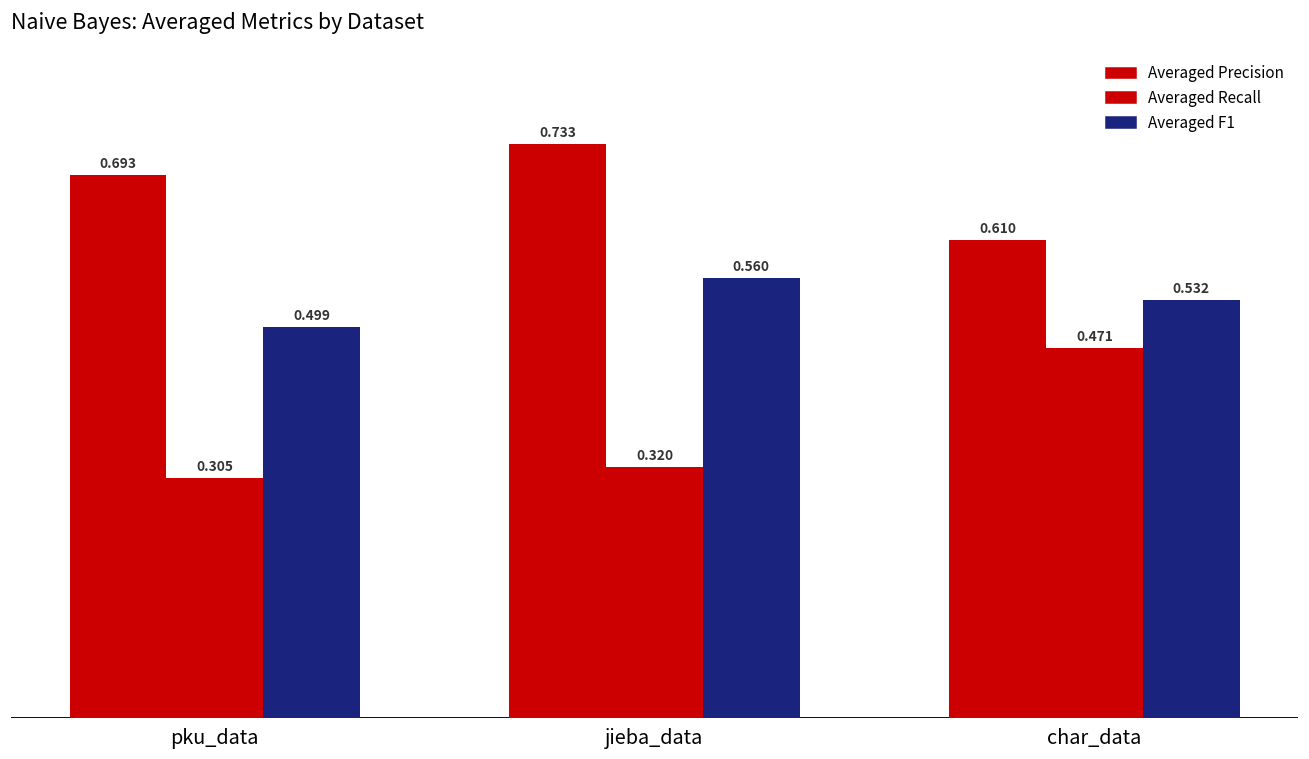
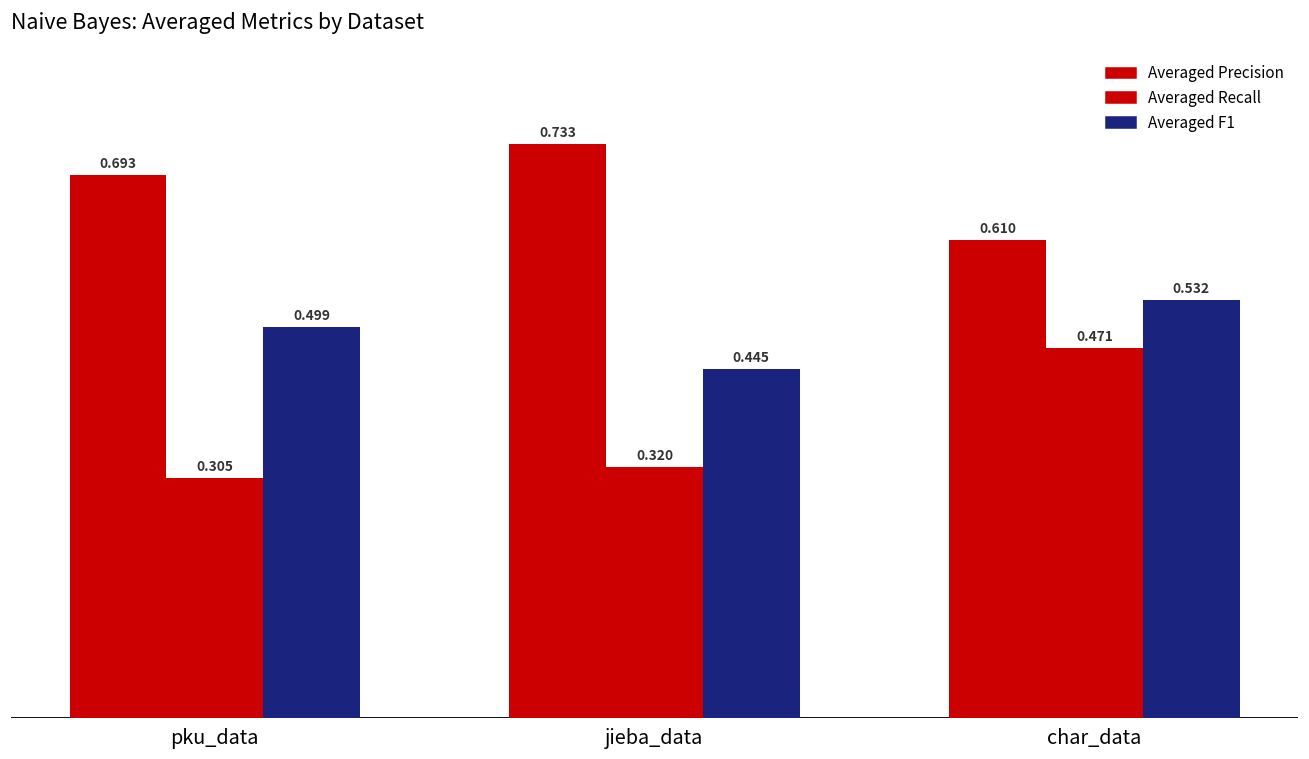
Averaged F1, jieba_data: 0.560 -> 0.445
